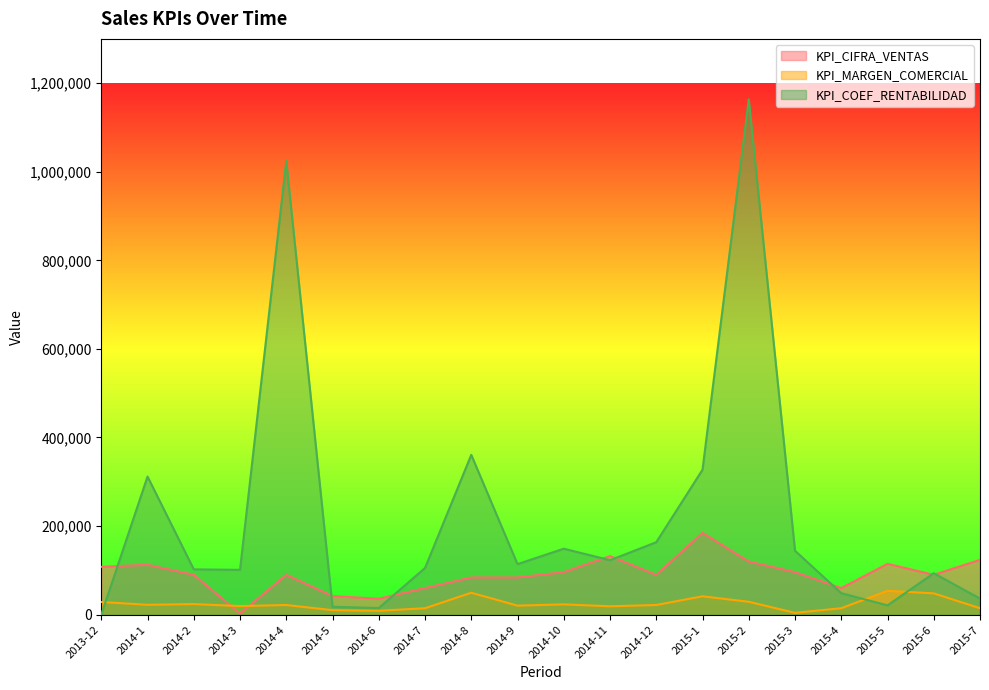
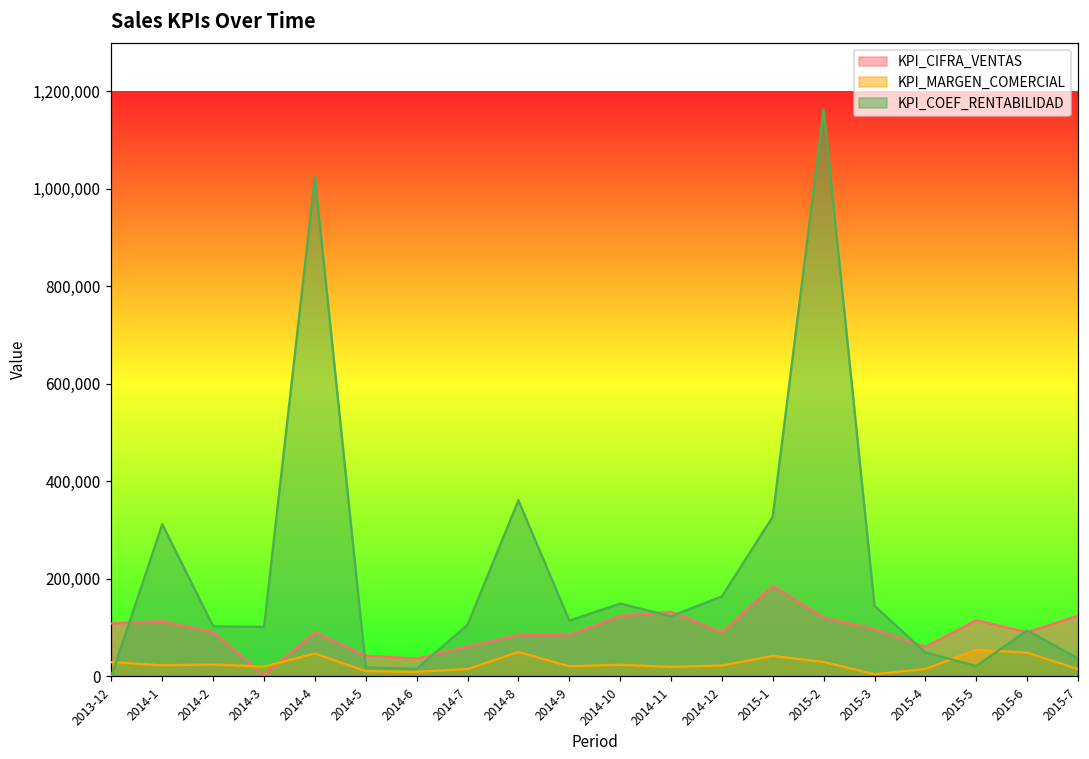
KPI_MARGEN_COMERCIAL, 2014-4: 20,000 -> 50,000
KPI_CIFRA_VENTAS, 2014-10: 100,000 -> 120,000
